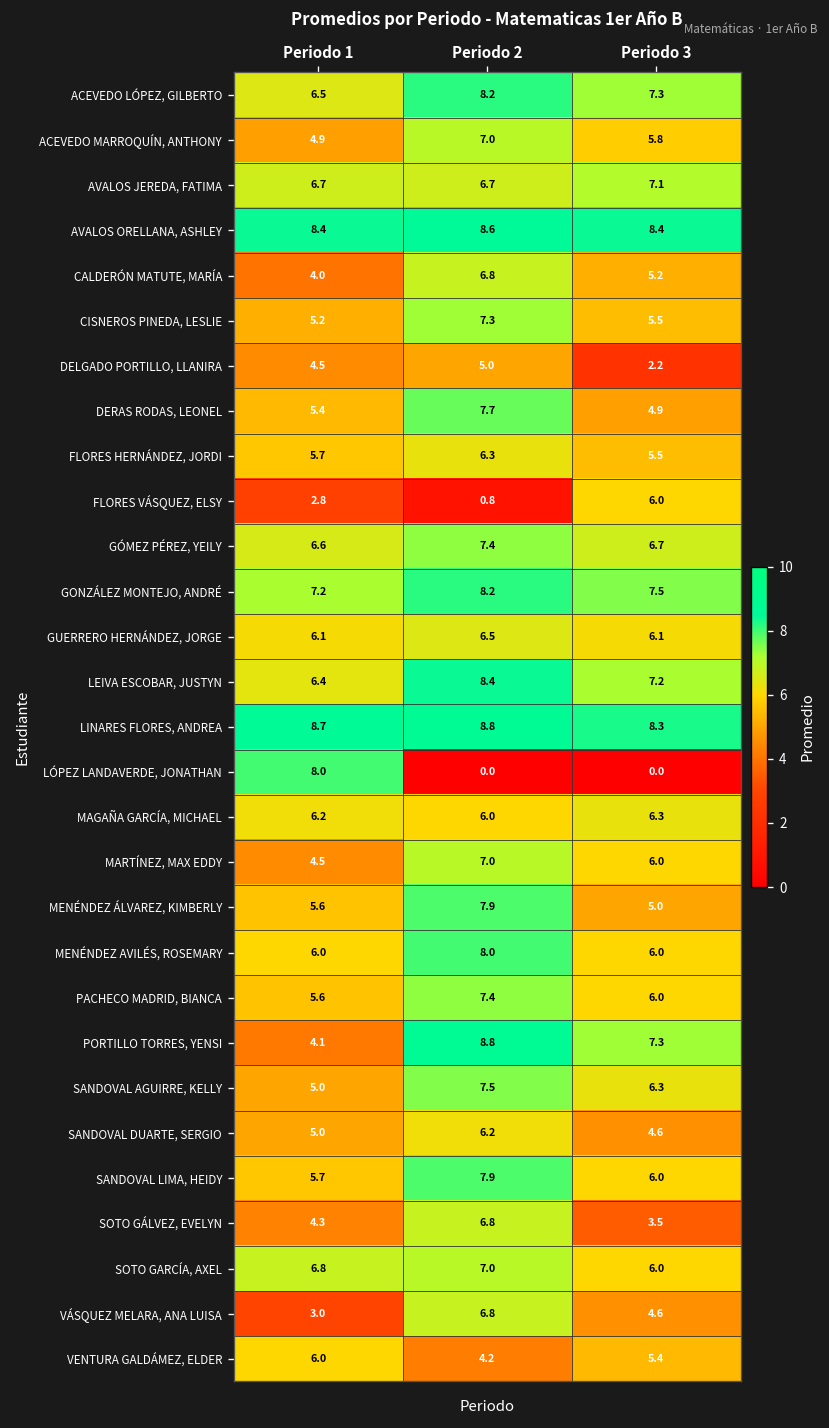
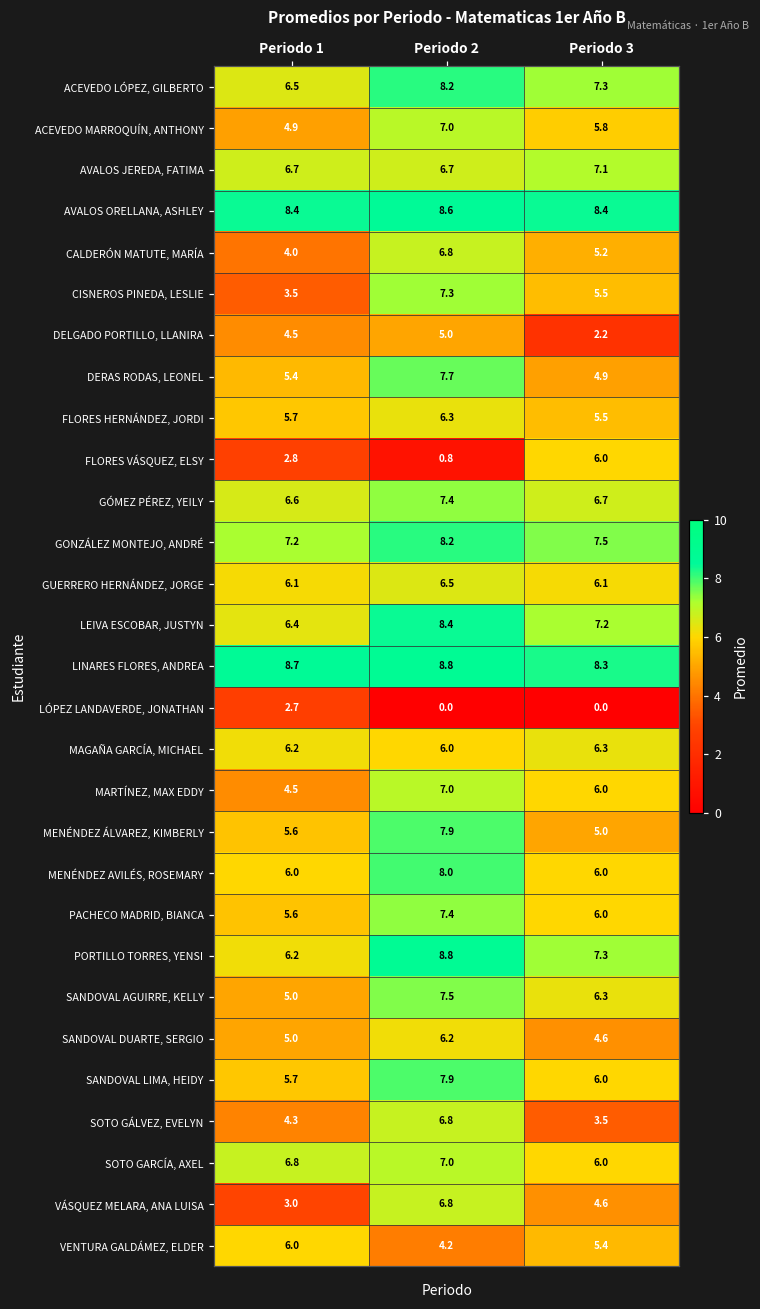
CISNEROS PINEDA, LESLIE, Periodo 1: 5.2 -> 3.5
LÓPEZ LANDAVERDE, JONATHAN, Periodo 1: 8.0 -> 2.7
PORTILLO TORRES, YENSI, Periodo 1: 4.1 -> 6.2
